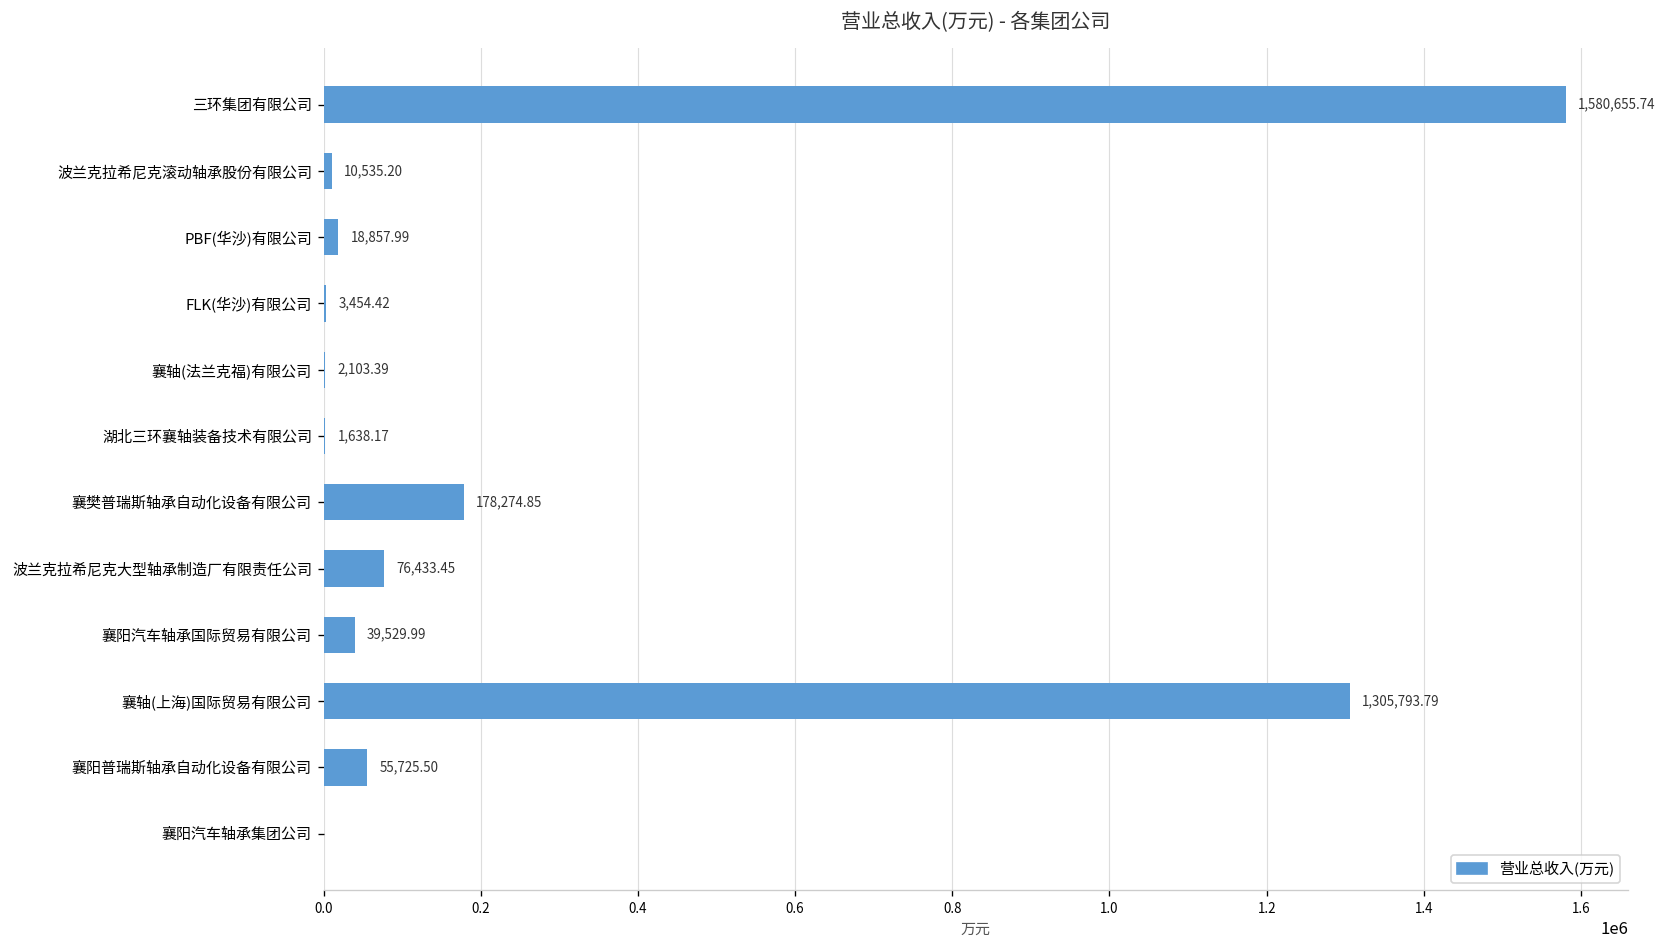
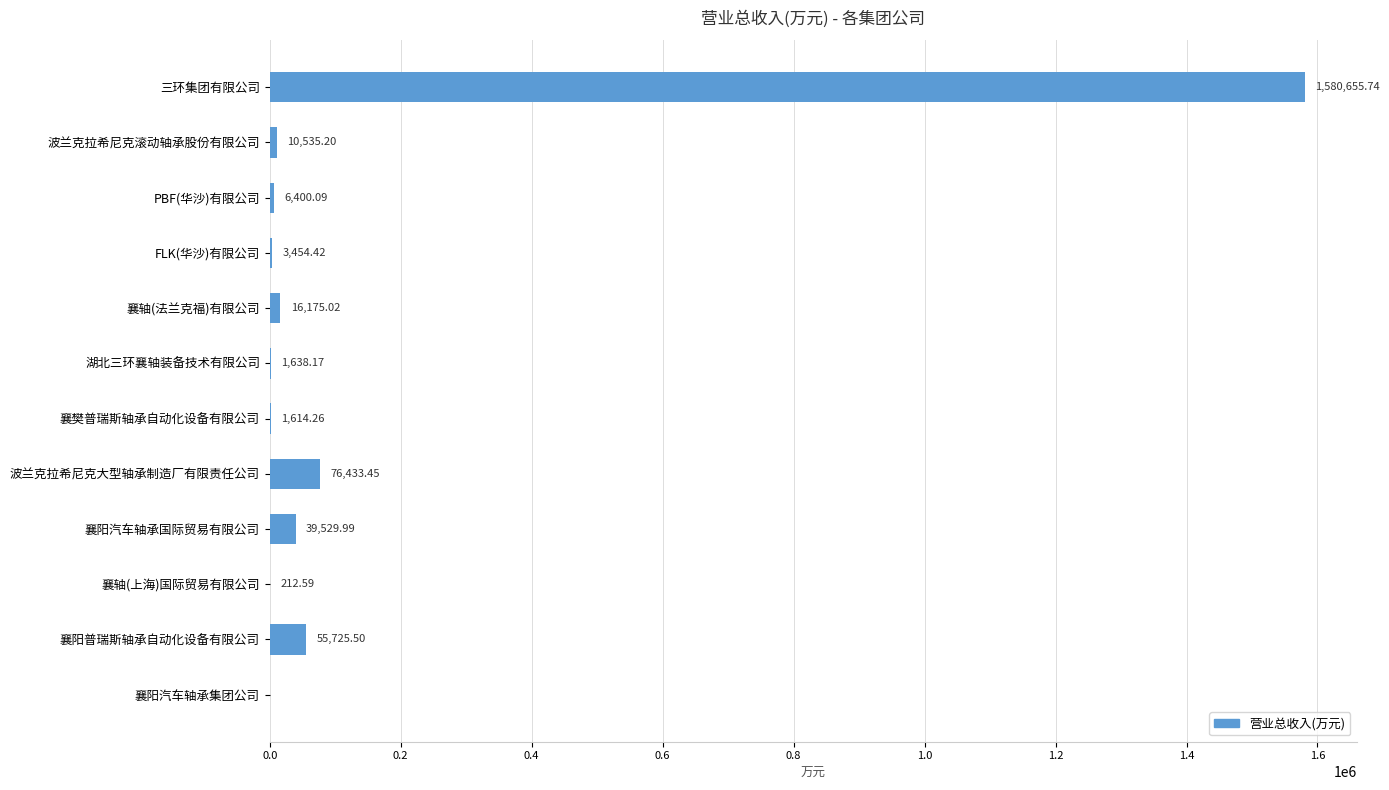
PBF(华沙)有限公司: 18,857.99 -> 6,400.09
襄轴(法兰克福)有限公司: 2,103.39 -> 16,175.02
襄樊普瑞斯轴承自动化设备有限公司: 178,274.85 -> 1,614.26
襄轴(上海)国际贸易有限公司: 1,305,793.79 -> 212.59
